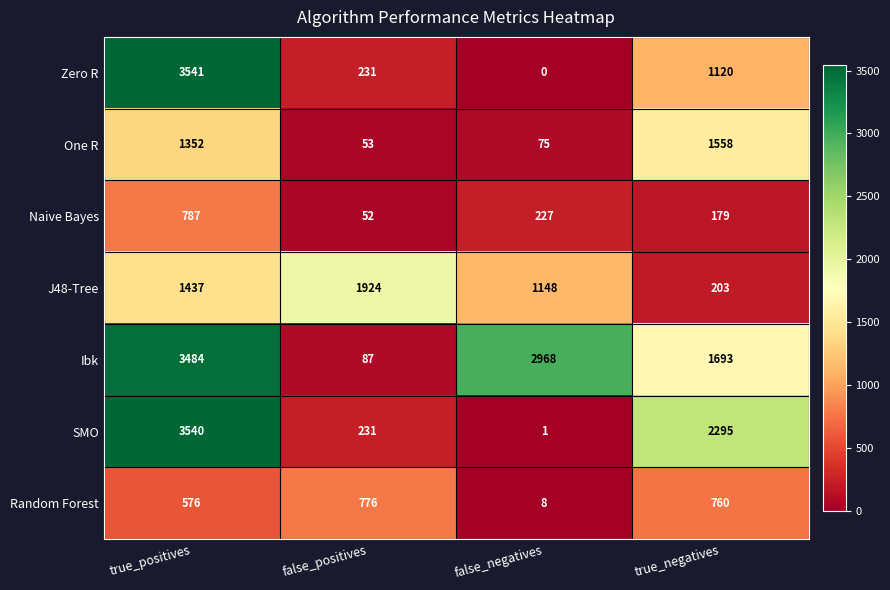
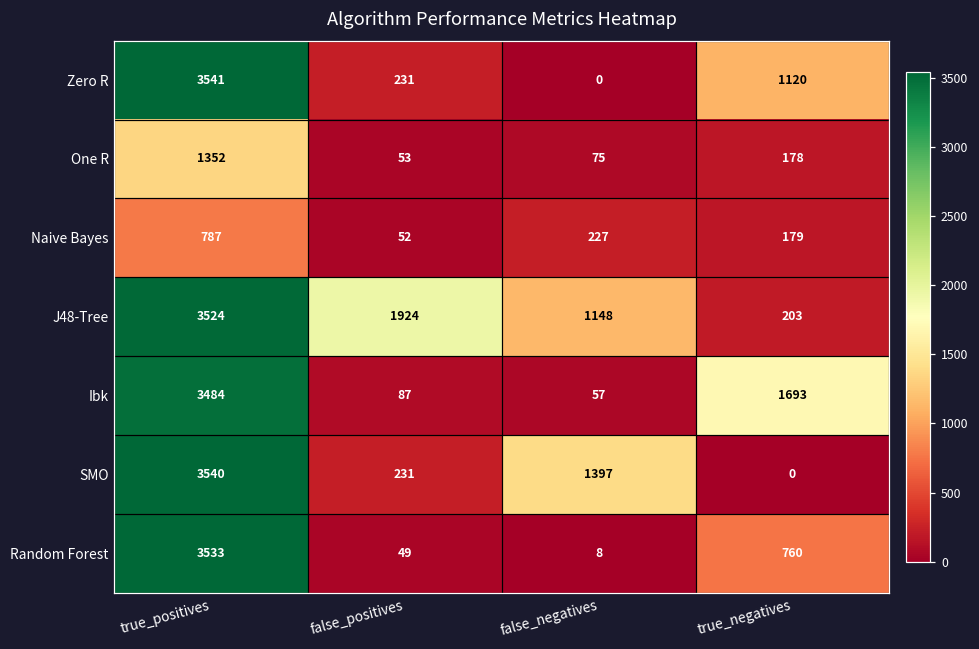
One R, true_negatives: 1558 -> 178
J48-Tree, true_positives: 1437 -> 3524
Ibk, false_negatives: 2968 -> 57
SMO, false_negatives: 1 -> 1397
SMO, true_negatives: 2295 -> 0
Random Forest, true_positives: 576 -> 3533
Random Forest, false_positives: 776 -> 49
